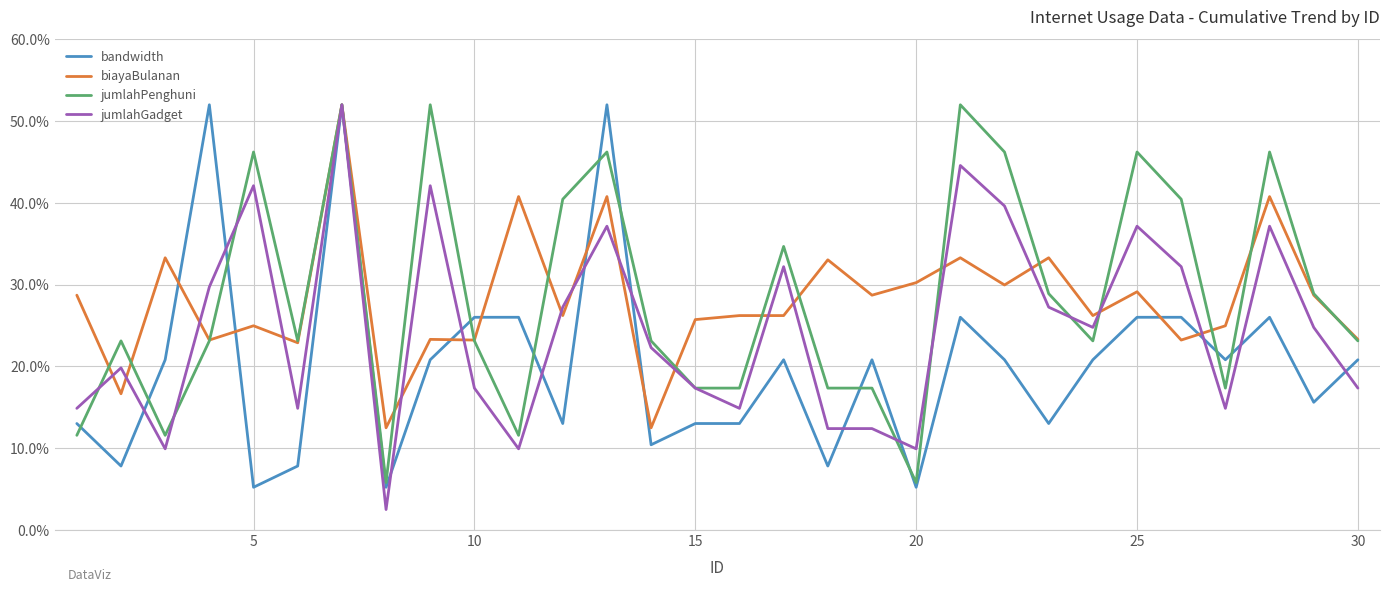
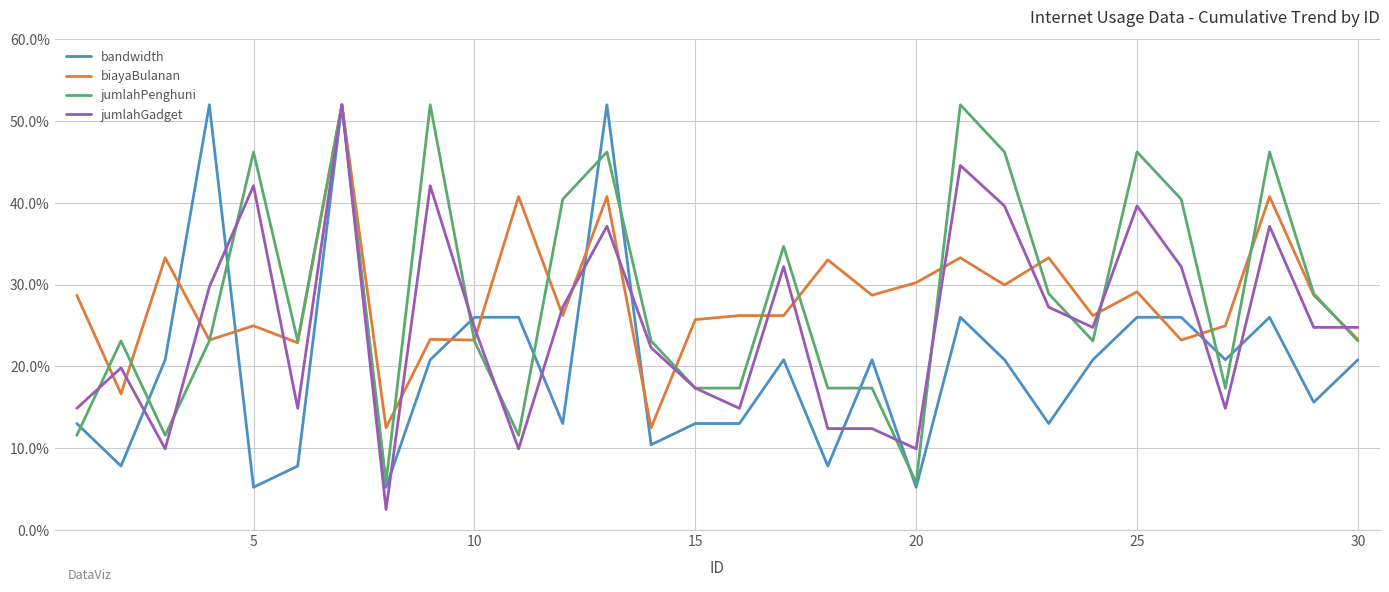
jumlahGadget, 10: 17% -> 25%
jumlahGadget, 25: 37% -> 40%
jumlahGadget, 30: 17% -> 25%
